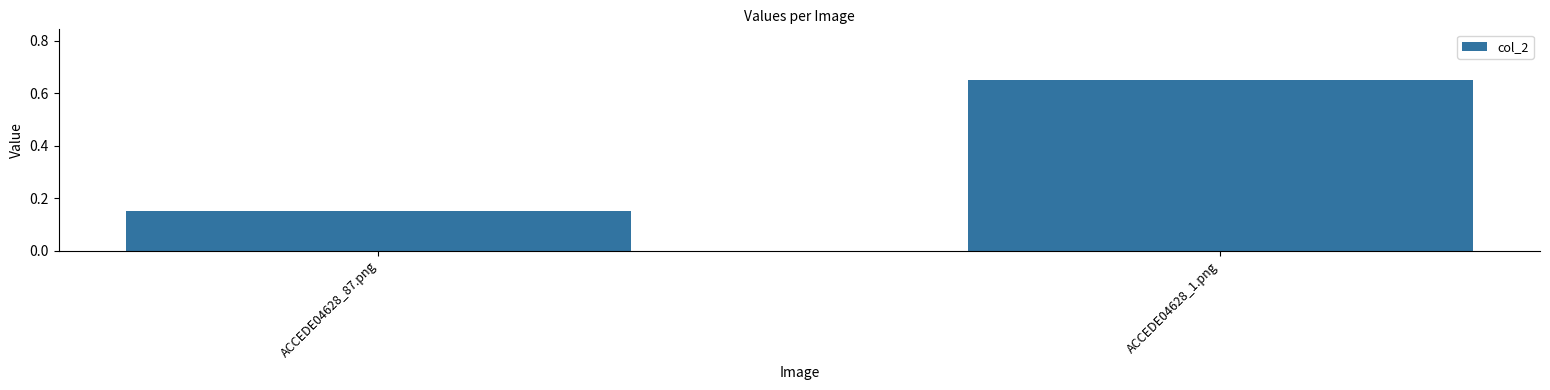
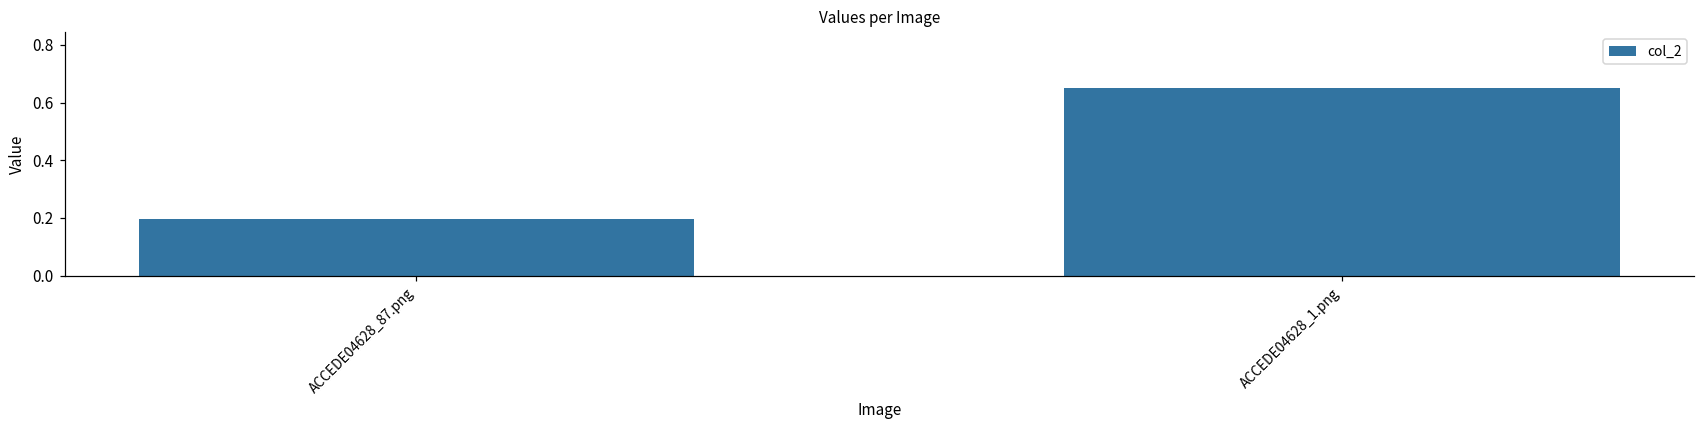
ACCEDE04628_87.png: 0.15 -> 0.20
